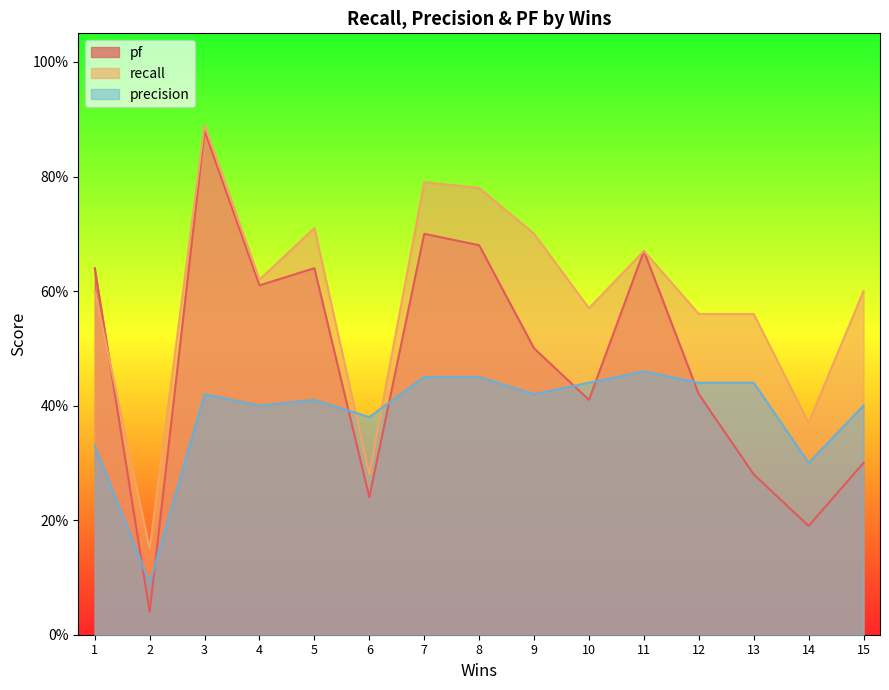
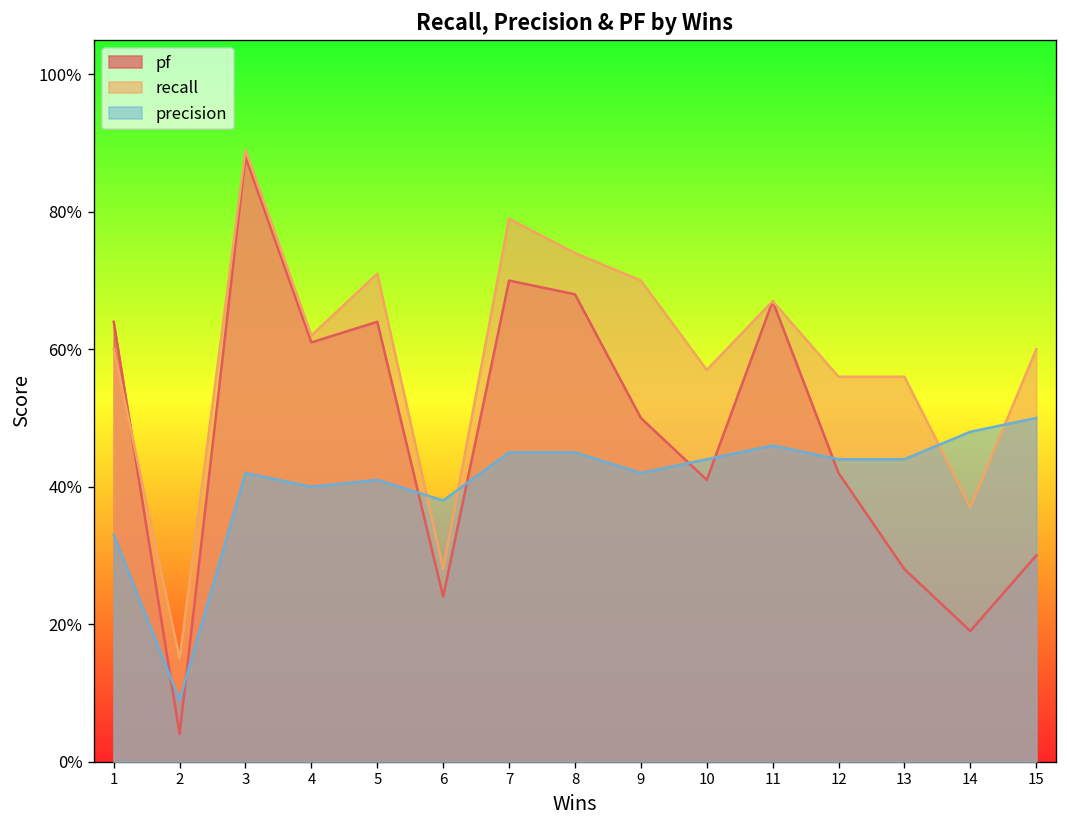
recall, 8: 78% -> 74%
precision, 14: 30% -> 48%
precision, 15: 40% -> 50%
